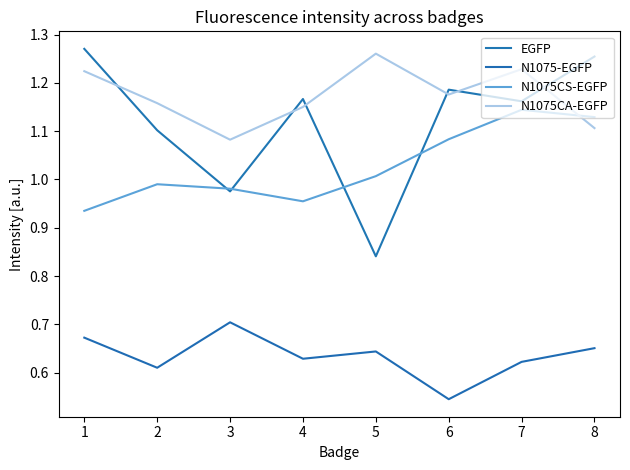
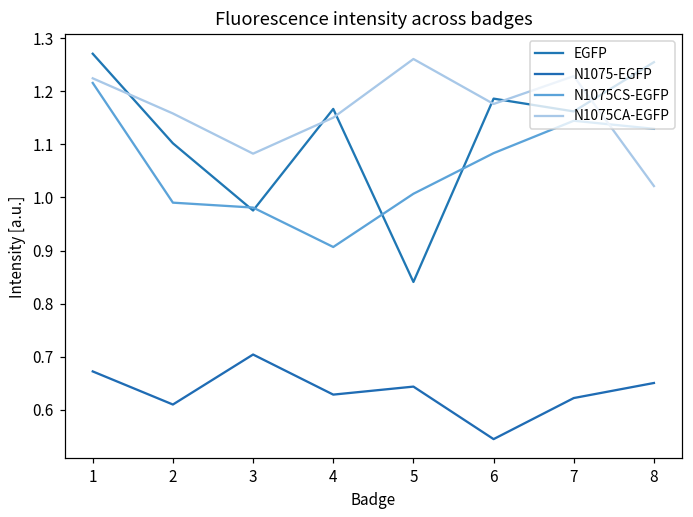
N1075CS-EGFP, 1: 0.94 -> 1.22
N1075CS-EGFP, 4: 0.95 -> 0.91
N1075CA-EGFP, 8: 1.11 -> 1.02
